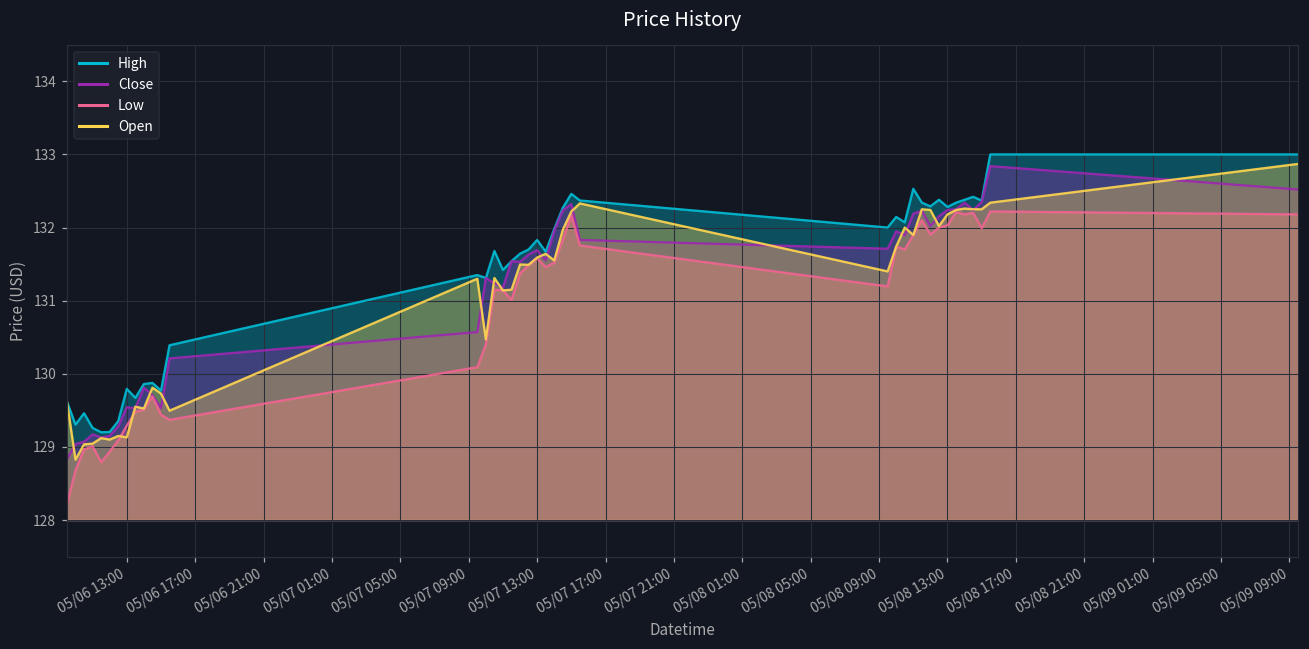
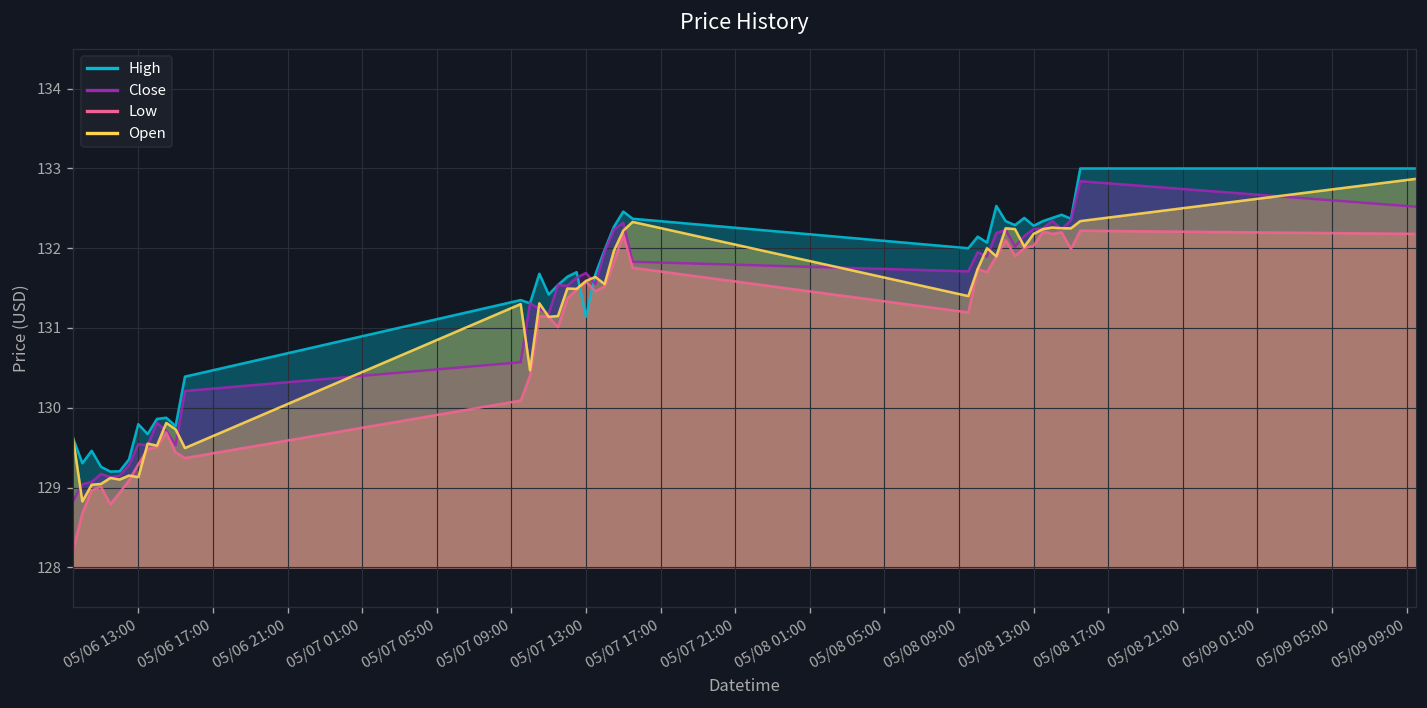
High, 05/07 13:00: 131.8 -> 131.1
